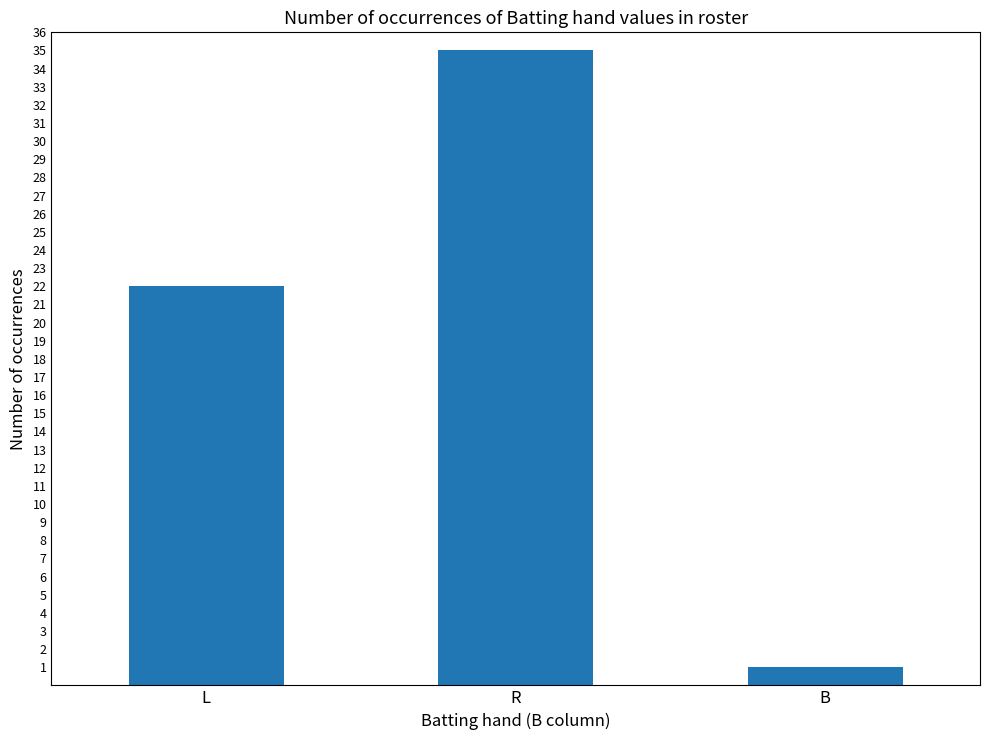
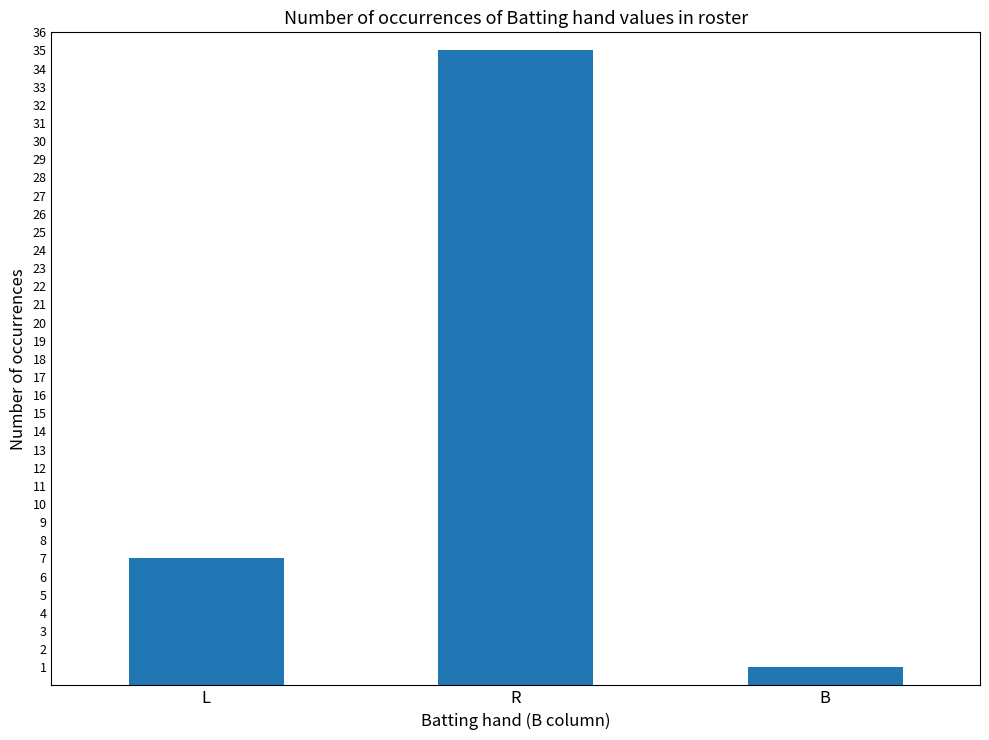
L: 22 -> 7
